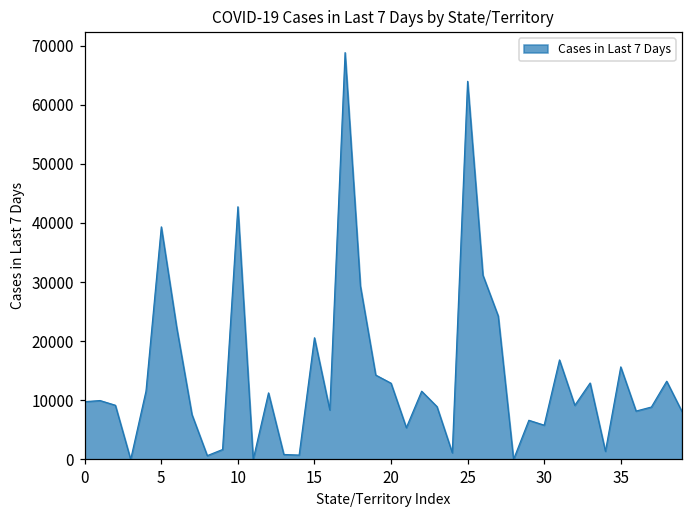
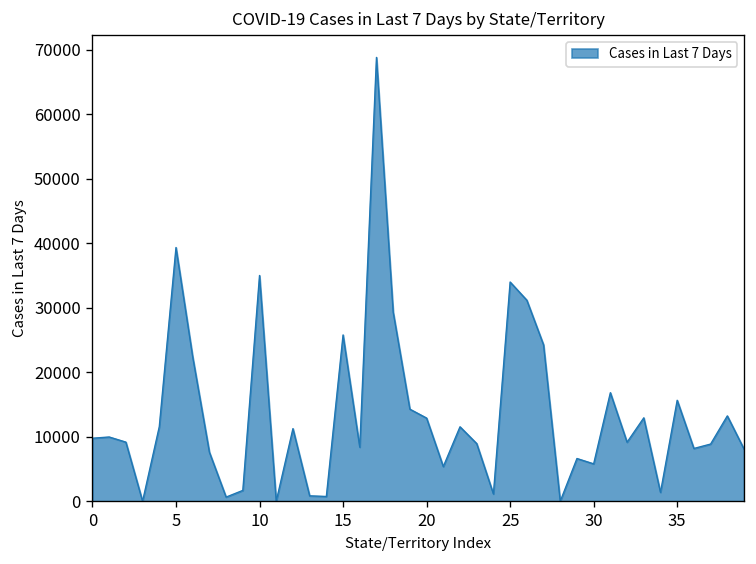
10: 43000 -> 35000
15: 21000 -> 26000
25: 64000 -> 34000
